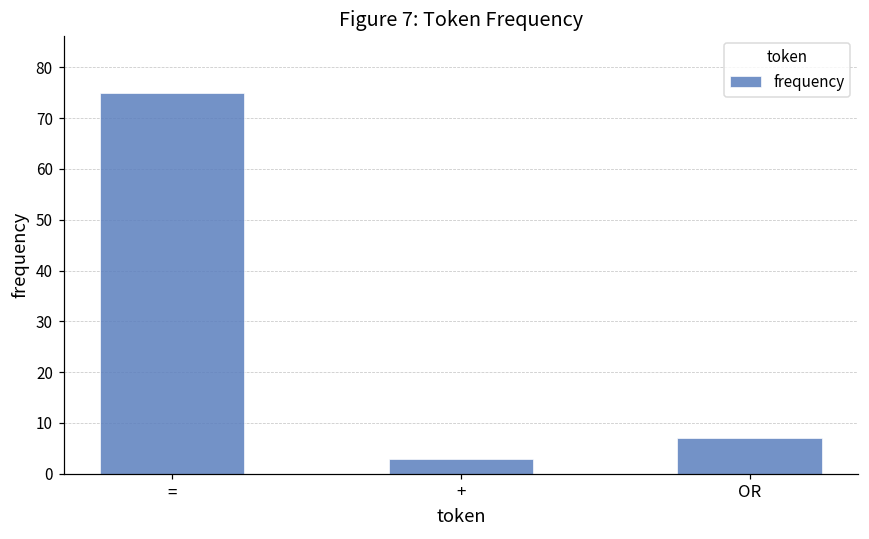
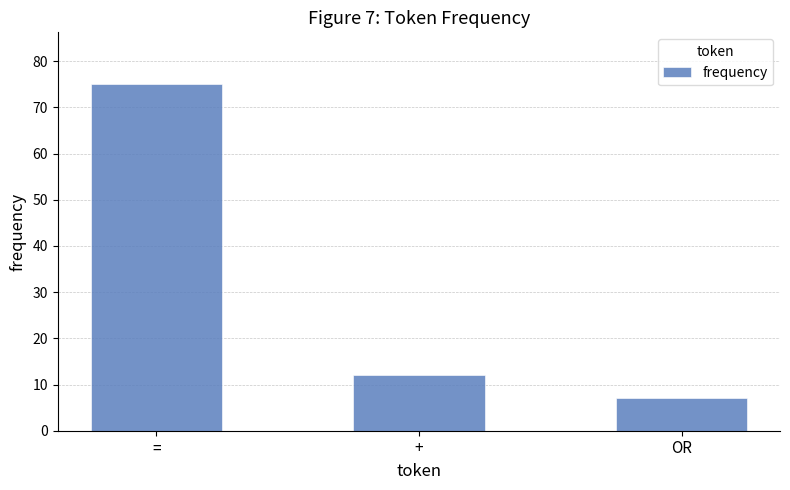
+: 3 -> 12
